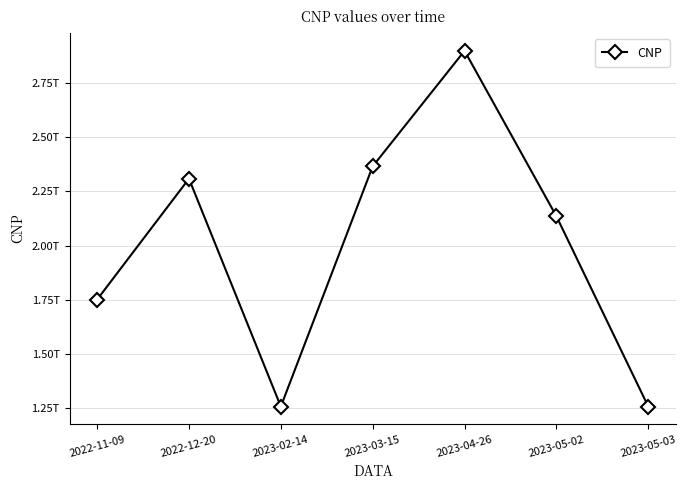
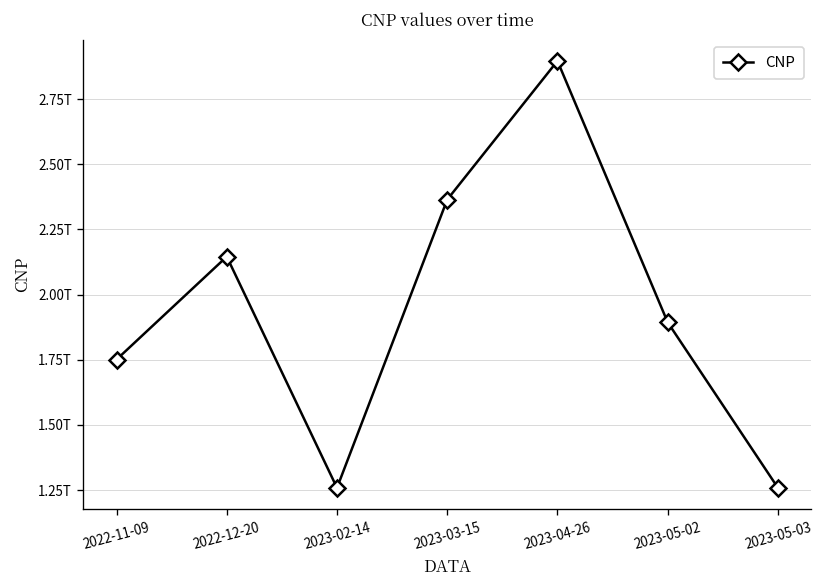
2022-12-20: 2.31T -> 2.15T
2023-05-02: 2.13T -> 1.89T
